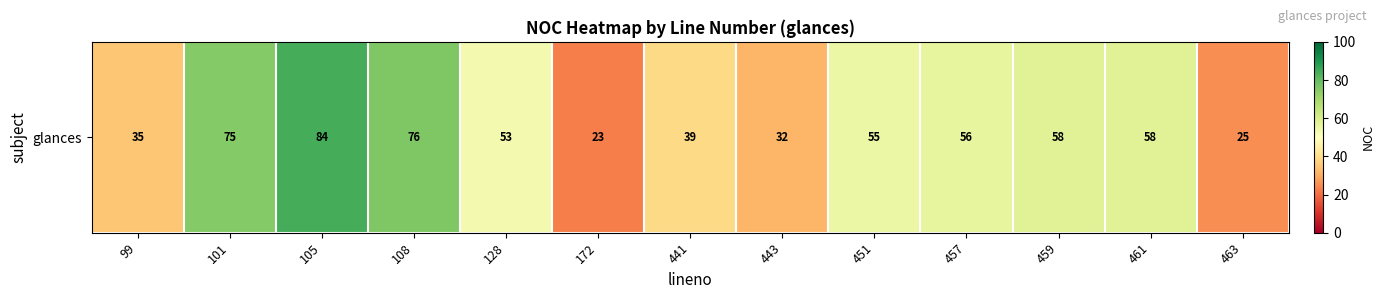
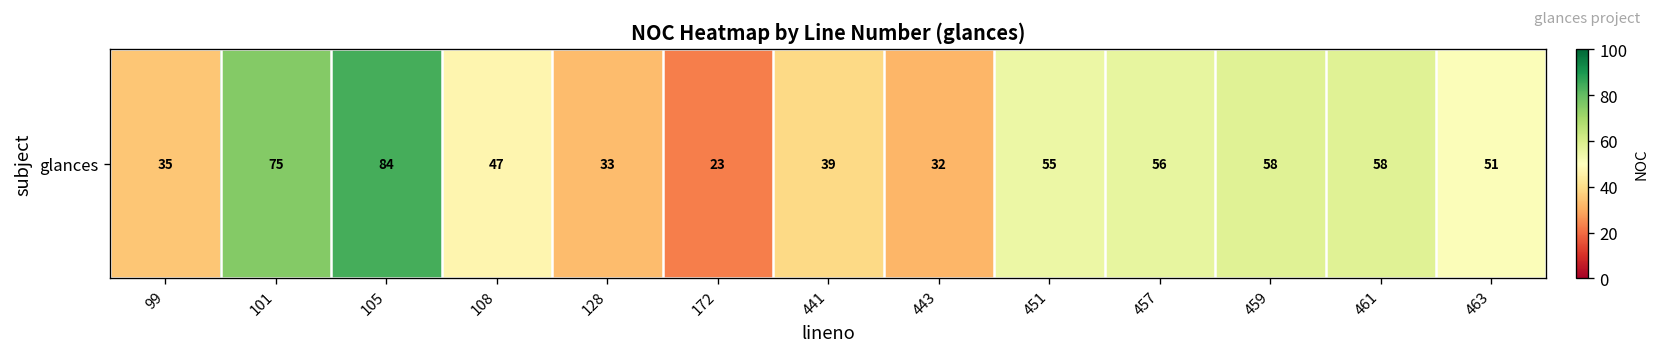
glances, 108: 76 -> 47
glances, 128: 53 -> 33
glances, 463: 25 -> 51
